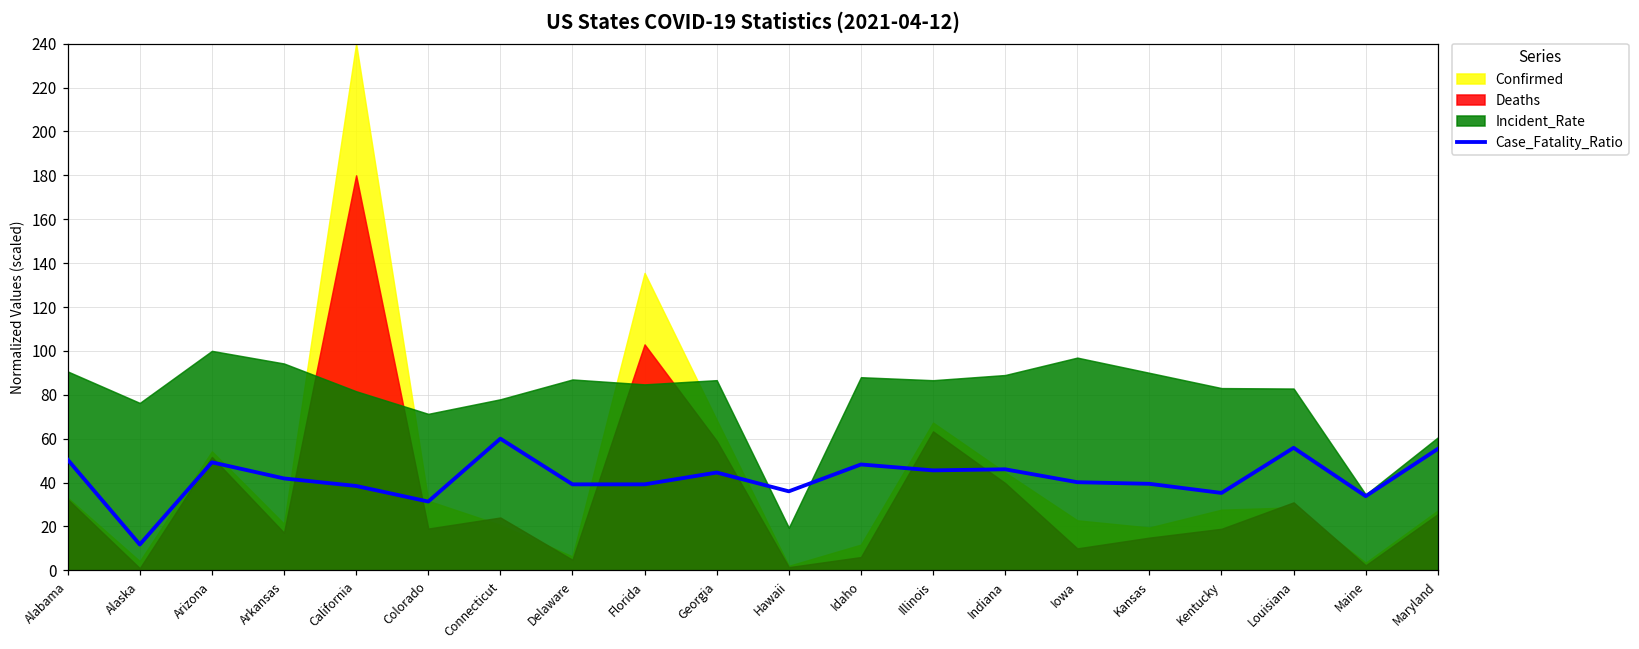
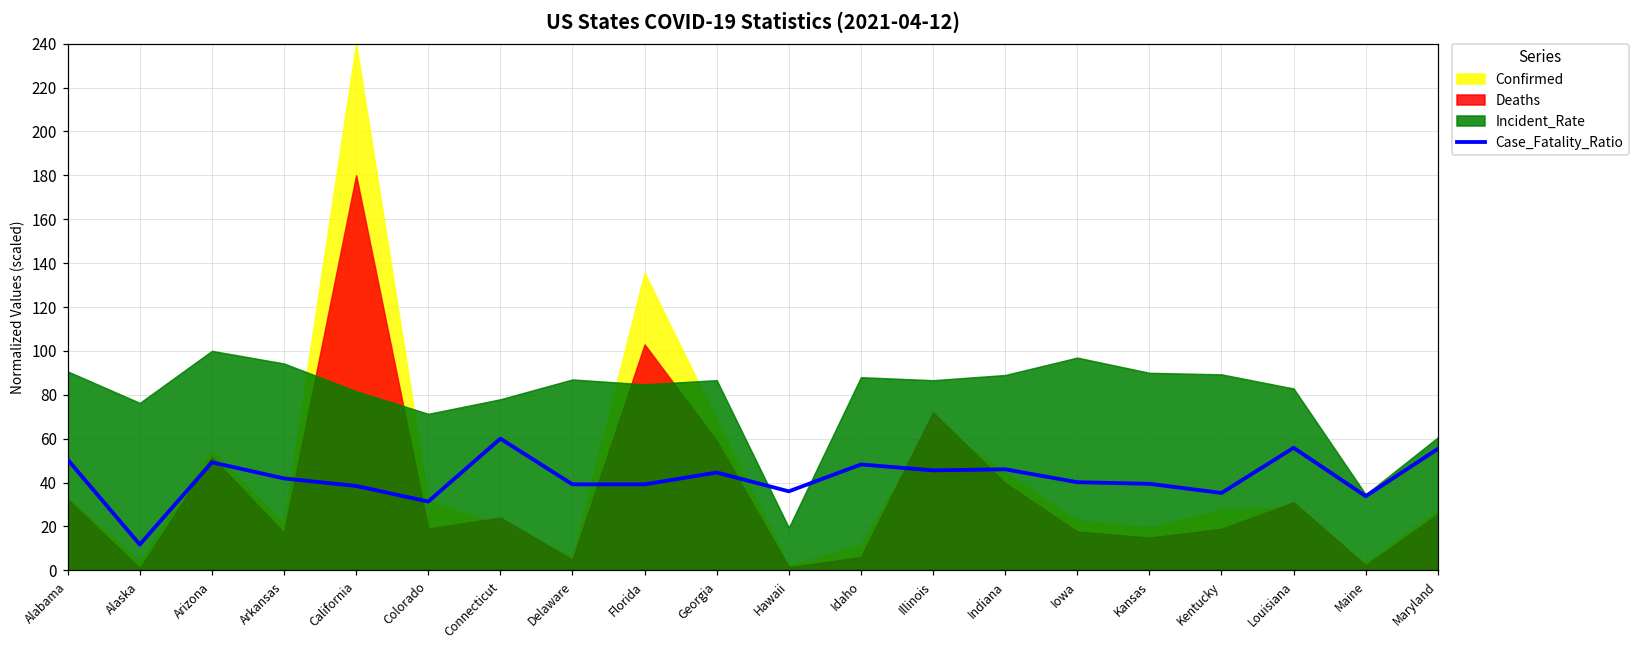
Deaths, Illinois: 63 -> 72
Deaths, Iowa: 10 -> 18
Incident_Rate, Kentucky: 83 -> 89
